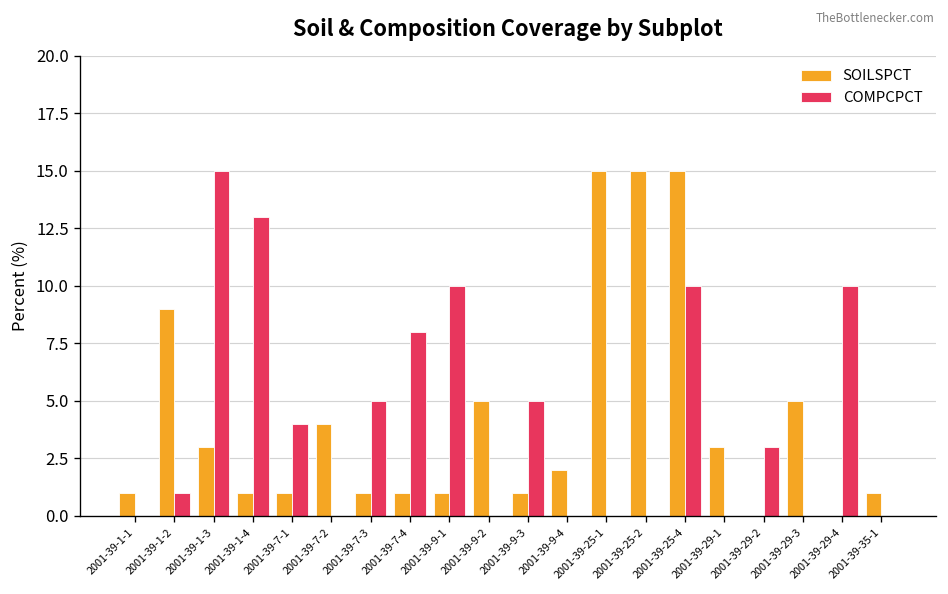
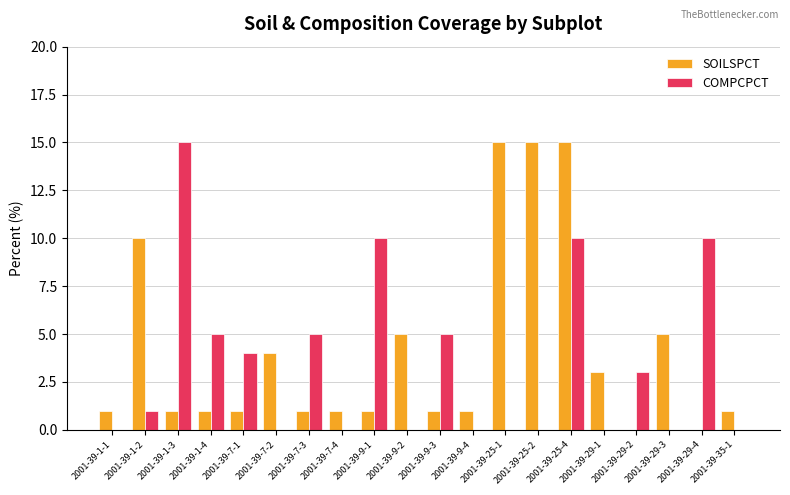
SOILSPCT, 2001-39-1-2: 9 -> 10
SOILSPCT, 2001-39-1-3: 3 -> 1
COMPCPCT, 2001-39-1-4: 13 -> 5
COMPCPCT, 2001-39-7-4: 8 -> 0
SOILSPCT, 2001-39-9-4: 2 -> 1
